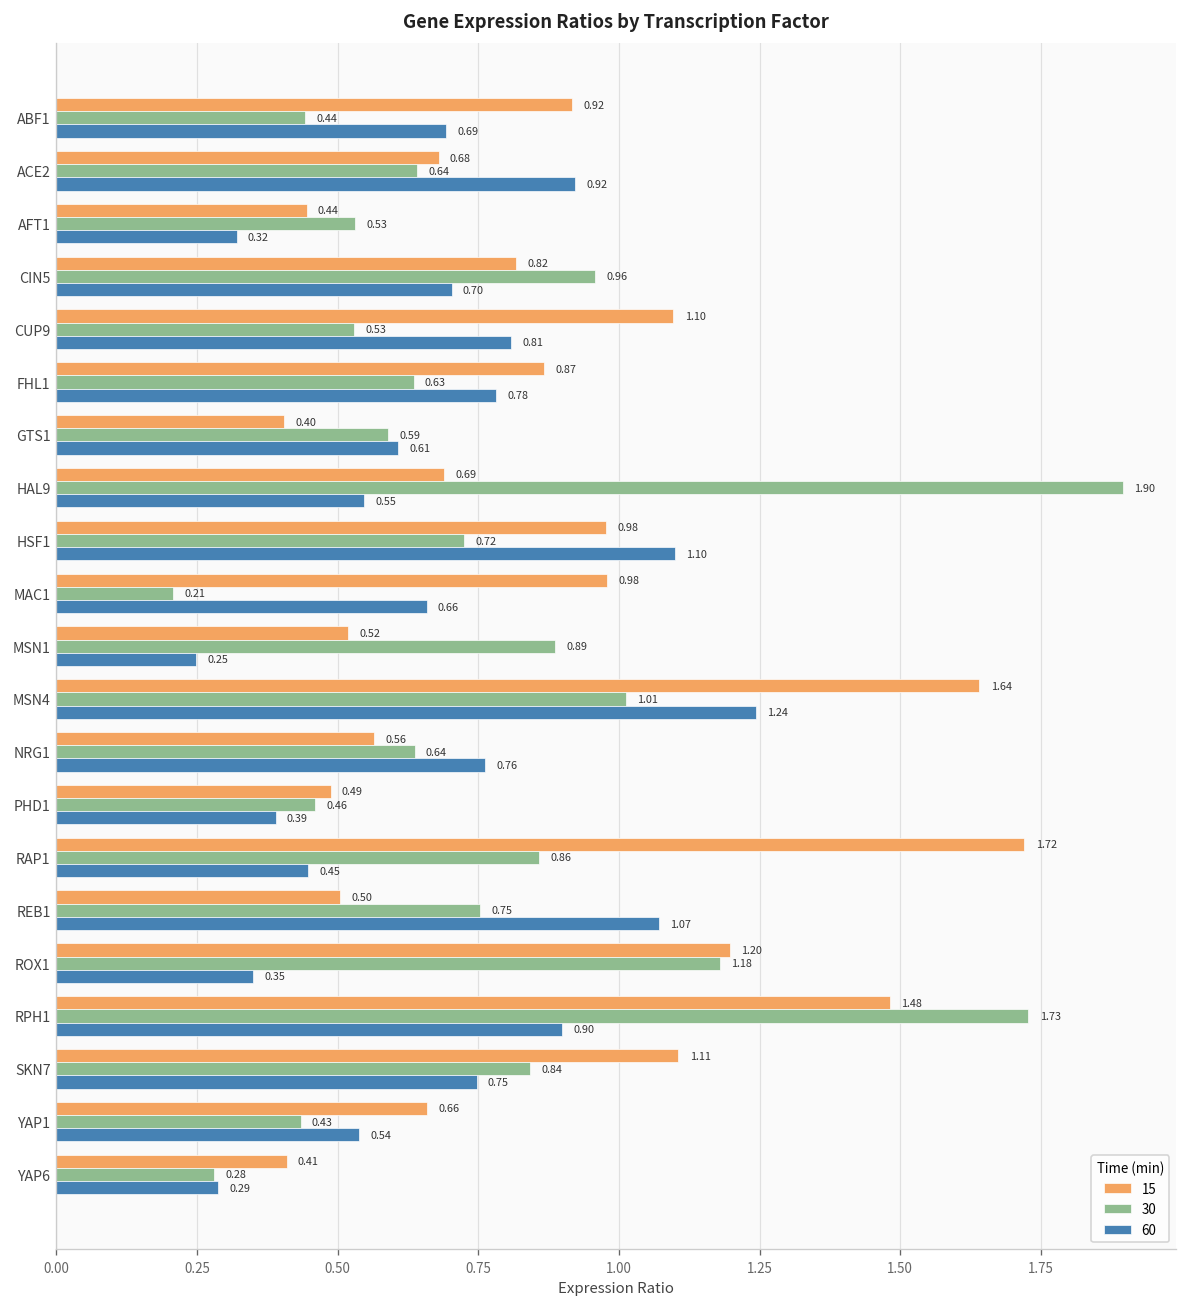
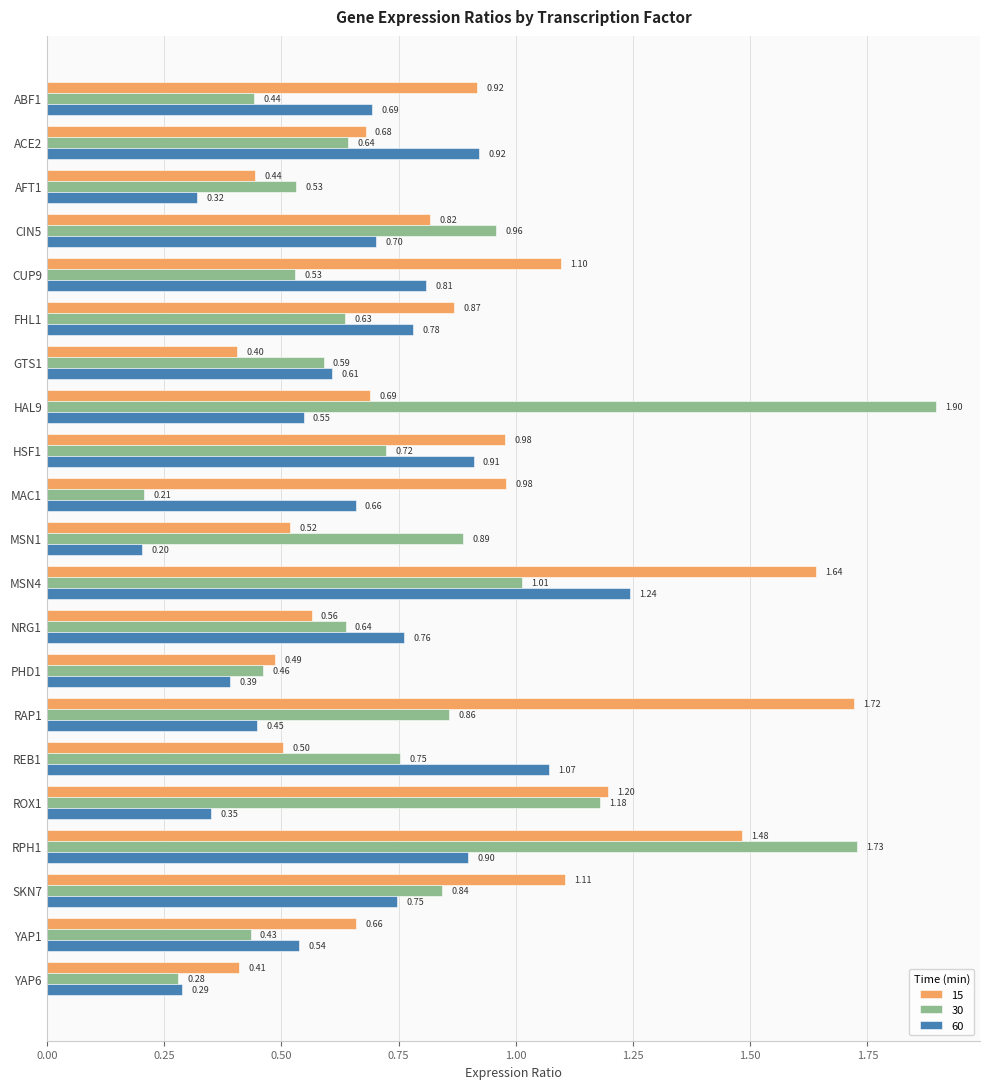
60, HSF1: 1.10 -> 0.91
60, MSN1: 0.25 -> 0.20
